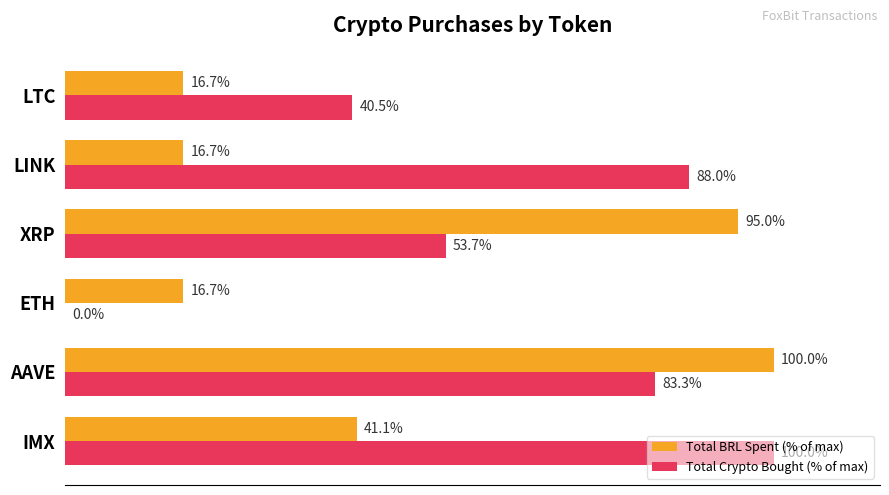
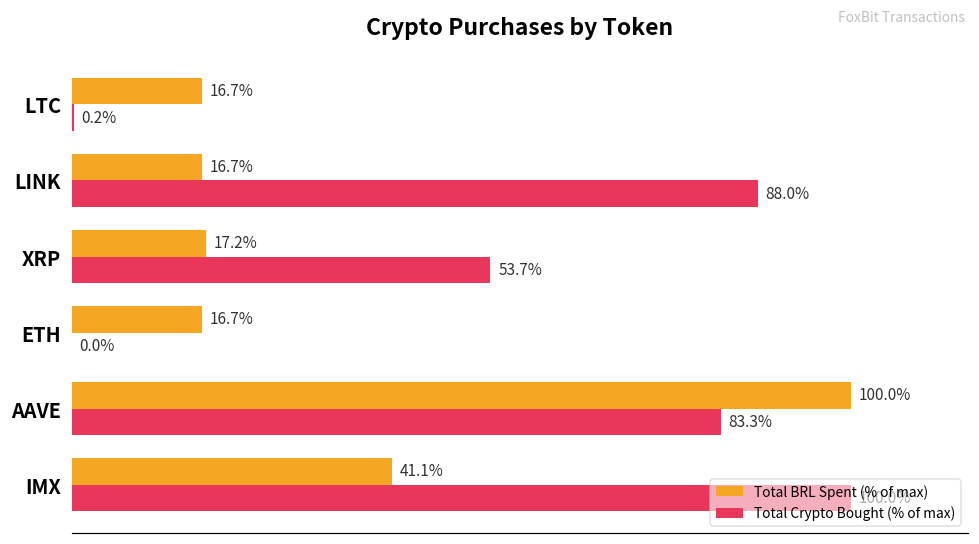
Total Crypto Bought (% of max), LTC: 40.5% -> 0.2%
Total BRL Spent (% of max), XRP: 95.0% -> 17.2%
